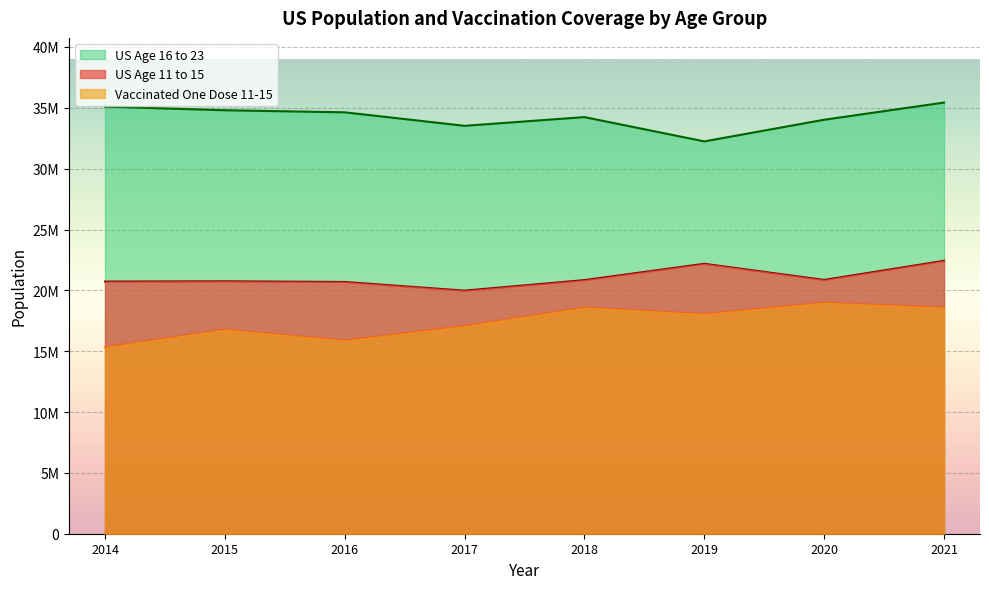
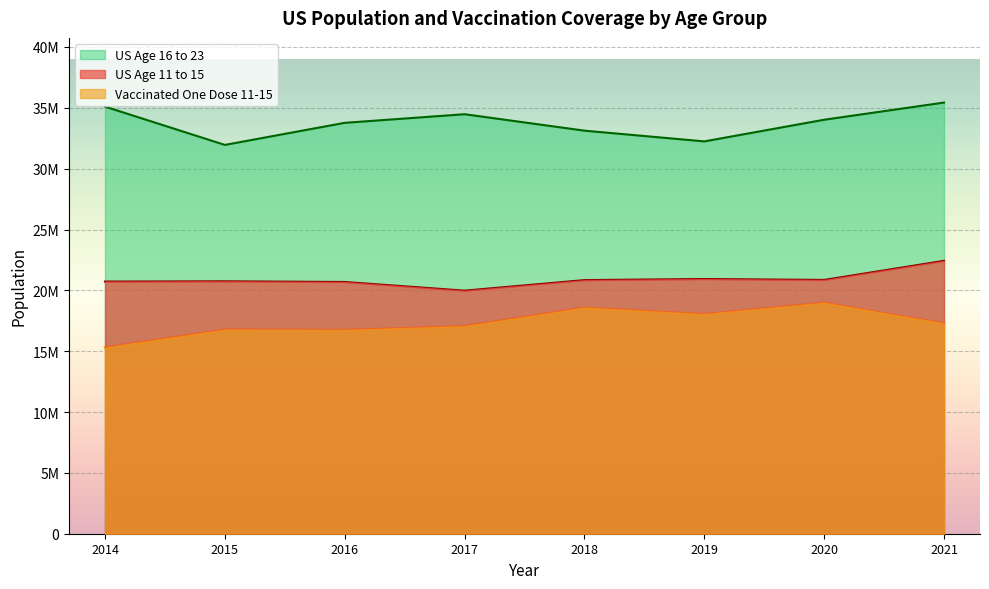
US Age 16 to 23, 2015: 34800000 -> 32000000
US Age 16 to 23, 2016: 34600000 -> 33800000
Vaccinated One Dose 11-15, 2016: 15900000 -> 16800000
US Age 16 to 23, 2017: 33500000 -> 34500000
US Age 16 to 23, 2018: 34200000 -> 33100000
US Age 11 to 15, 2019: 22200000 -> 20900000
Vaccinated One Dose 11-15, 2021: 18600000 -> 17300000
